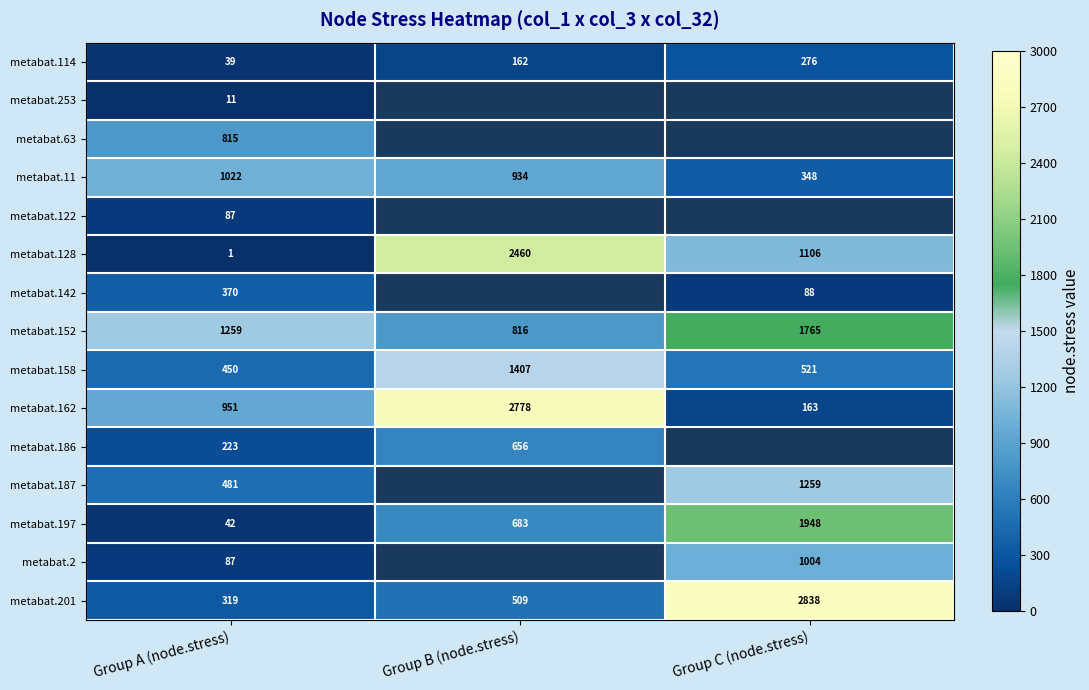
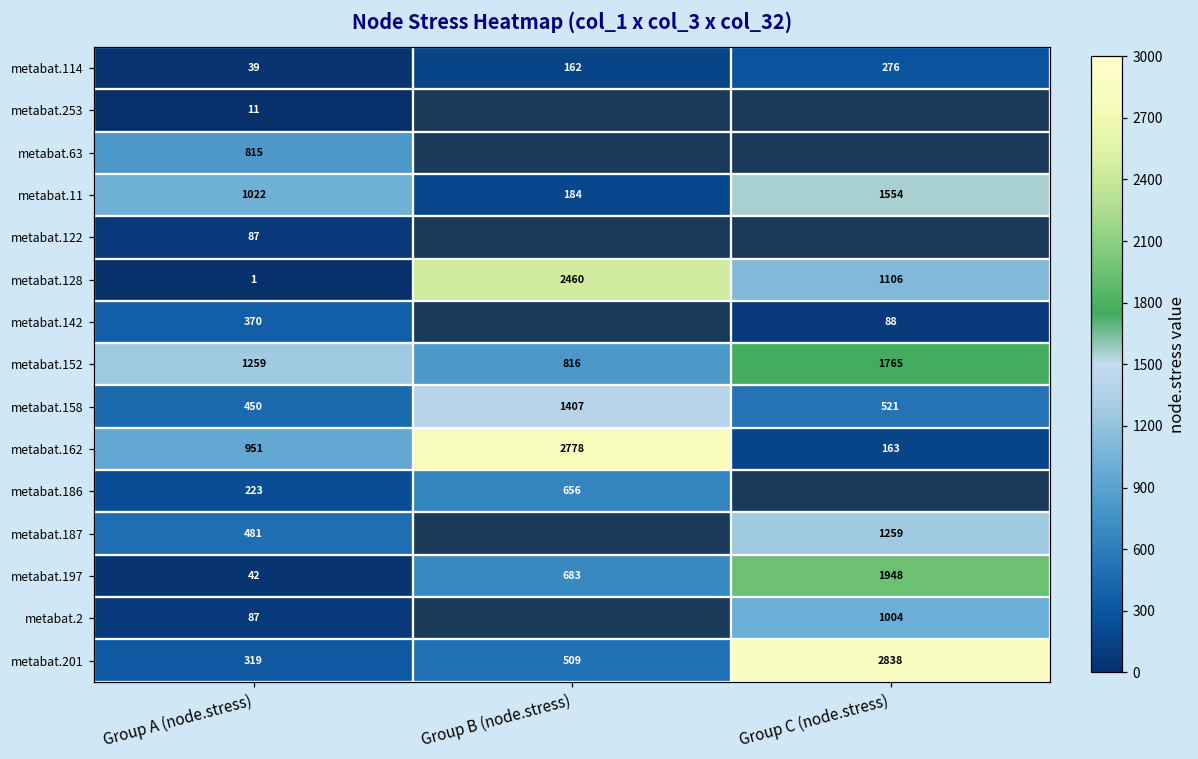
metabat.11, Group B (node.stress): 934 -> 184
metabat.11, Group C (node.stress): 348 -> 1554
